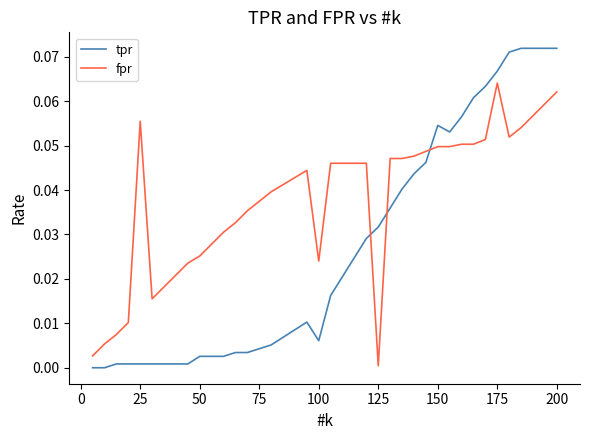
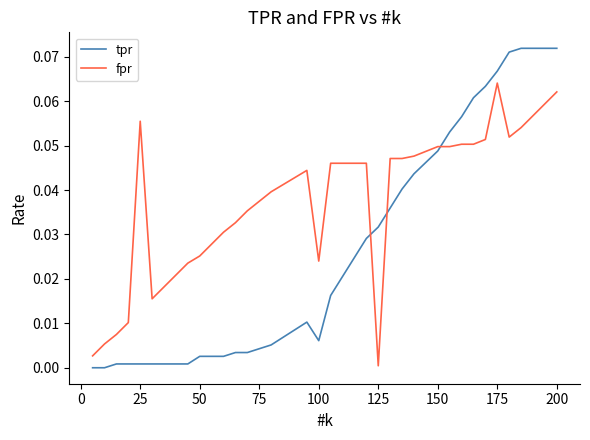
tpr, 150: 0.055 -> 0.049
